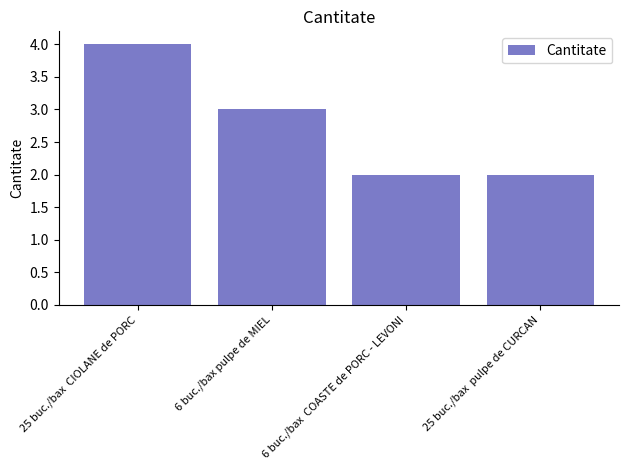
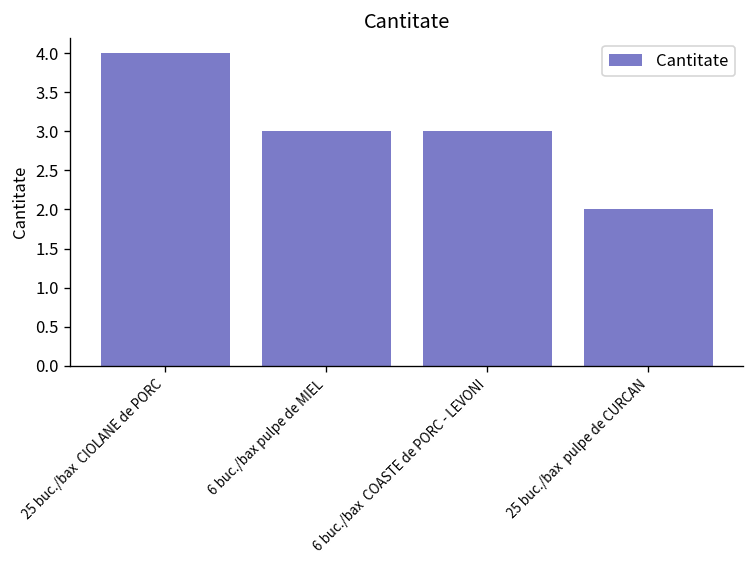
6 buc./bax COASTE de PORC - LEVONI: 2 -> 3
